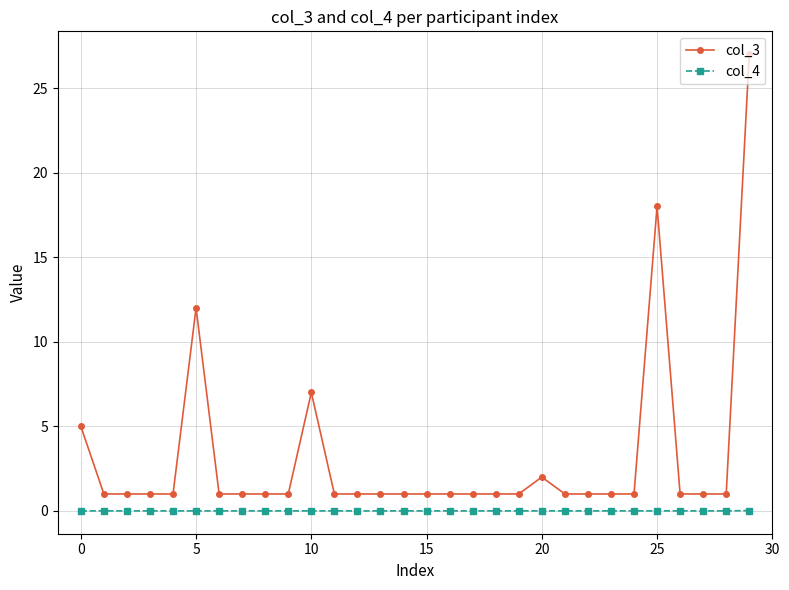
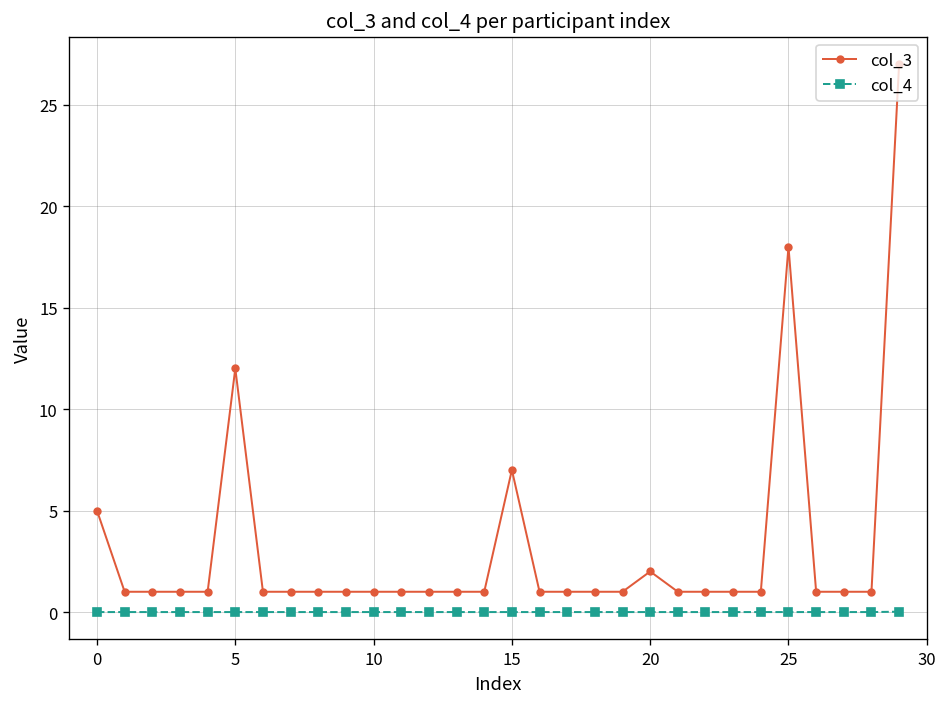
col_3, 10: 7 -> 1
col_3, 15: 1 -> 7
